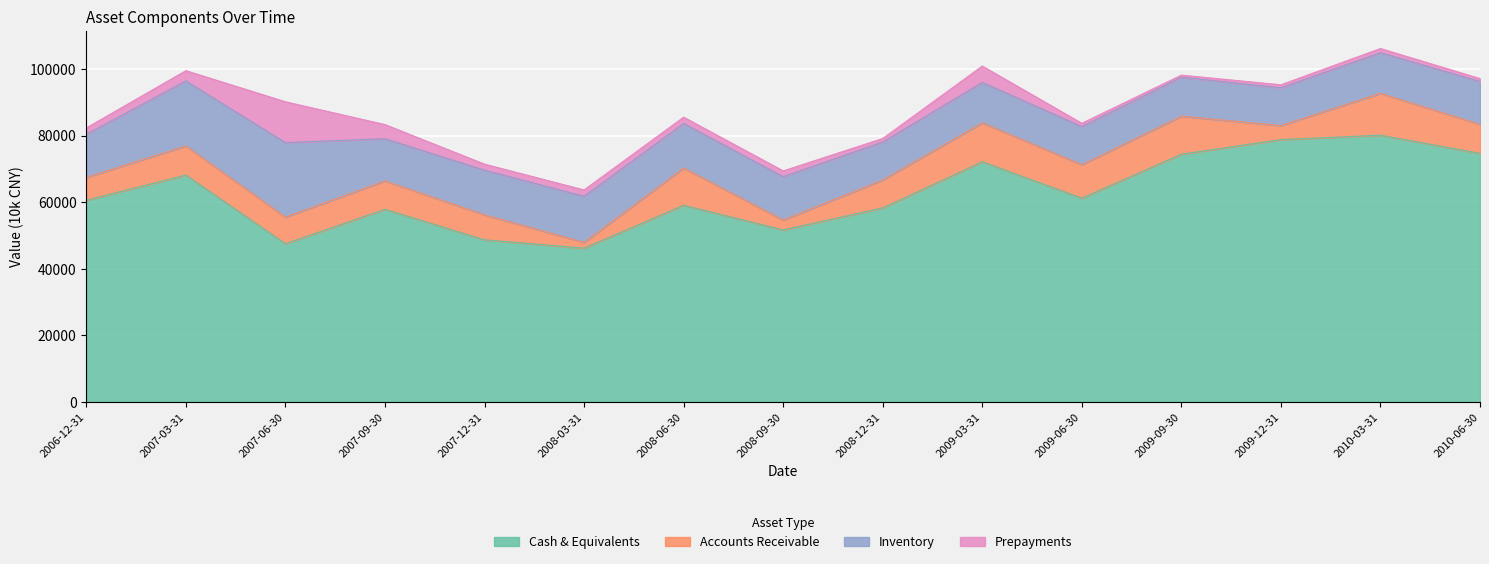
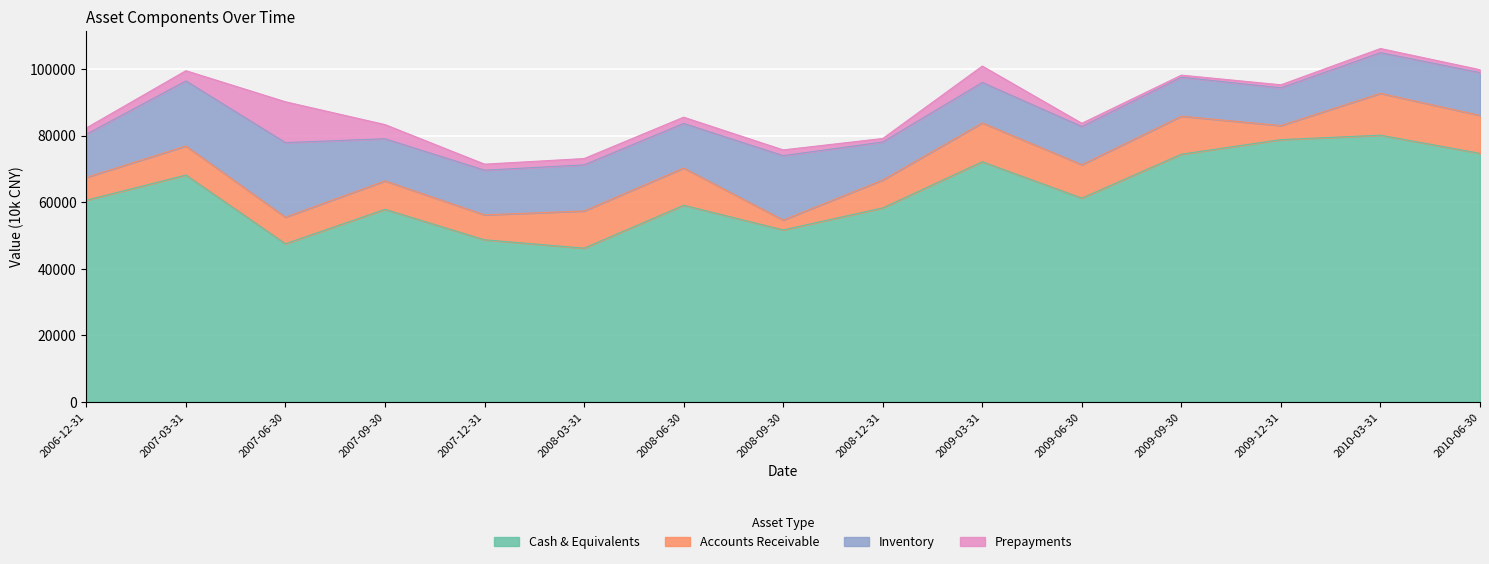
Accounts Receivable, 2008-03-31: 2000 -> 11000
Inventory, 2008-09-30: 13000 -> 19000
Accounts Receivable, 2010-06-30: 9000 -> 11000
